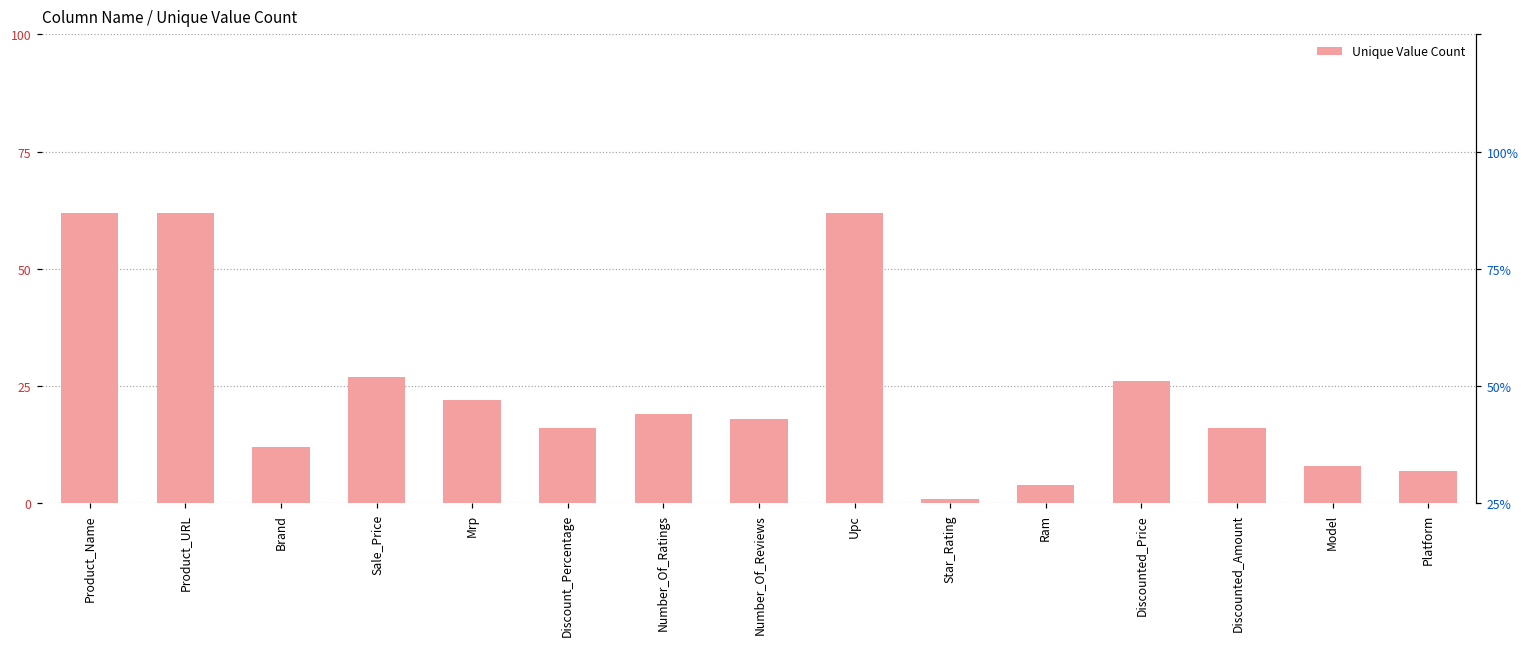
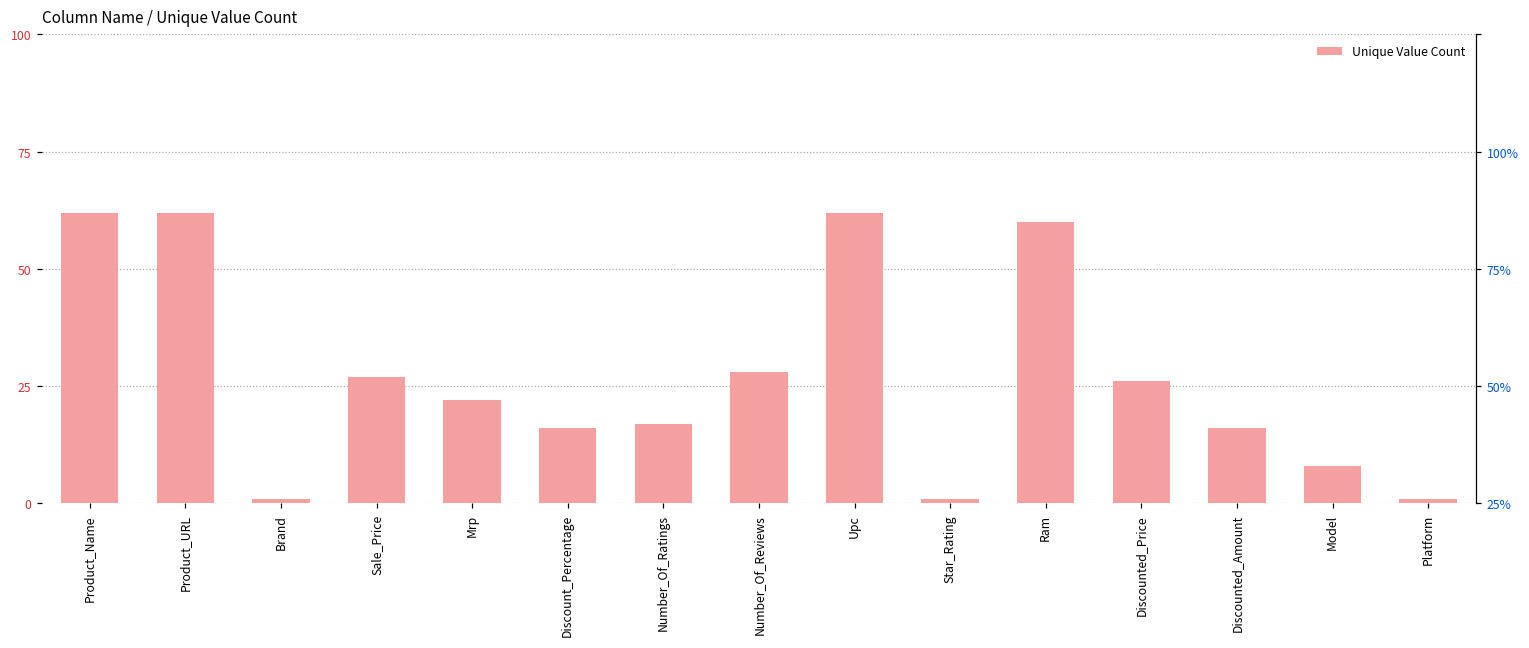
Brand: 12 -> 1
Number_Of_Ratings: 19 -> 17
Number_Of_Reviews: 18 -> 28
Ram: 4 -> 60
Platform: 7 -> 1
